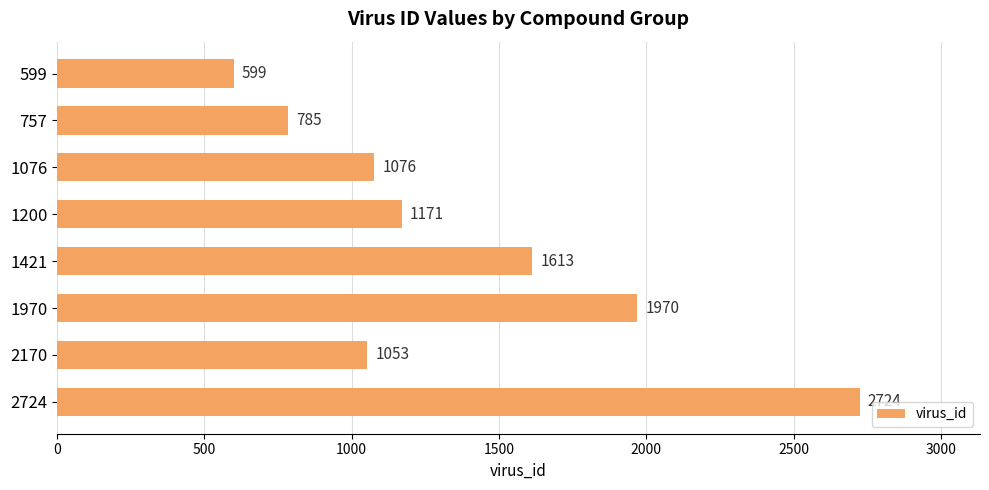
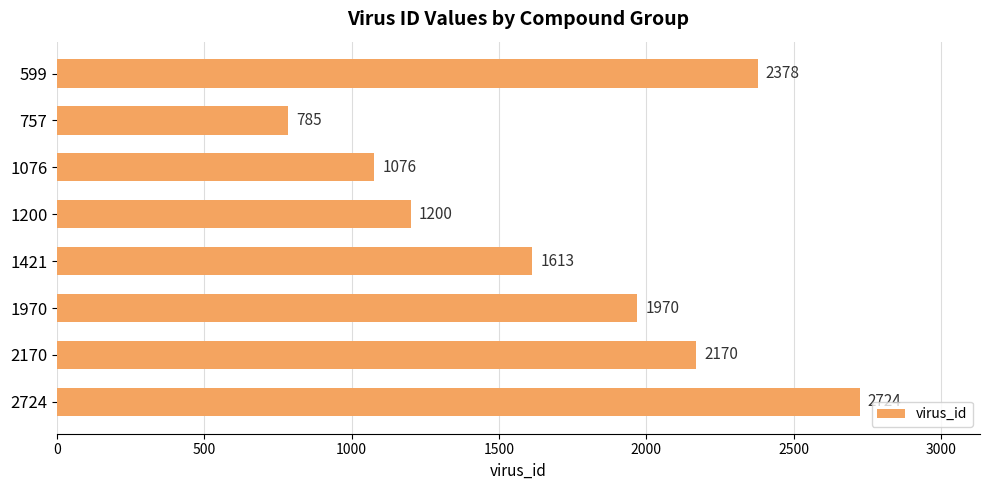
599: 599 -> 2378
1200: 1171 -> 1200
2170: 1053 -> 2170
